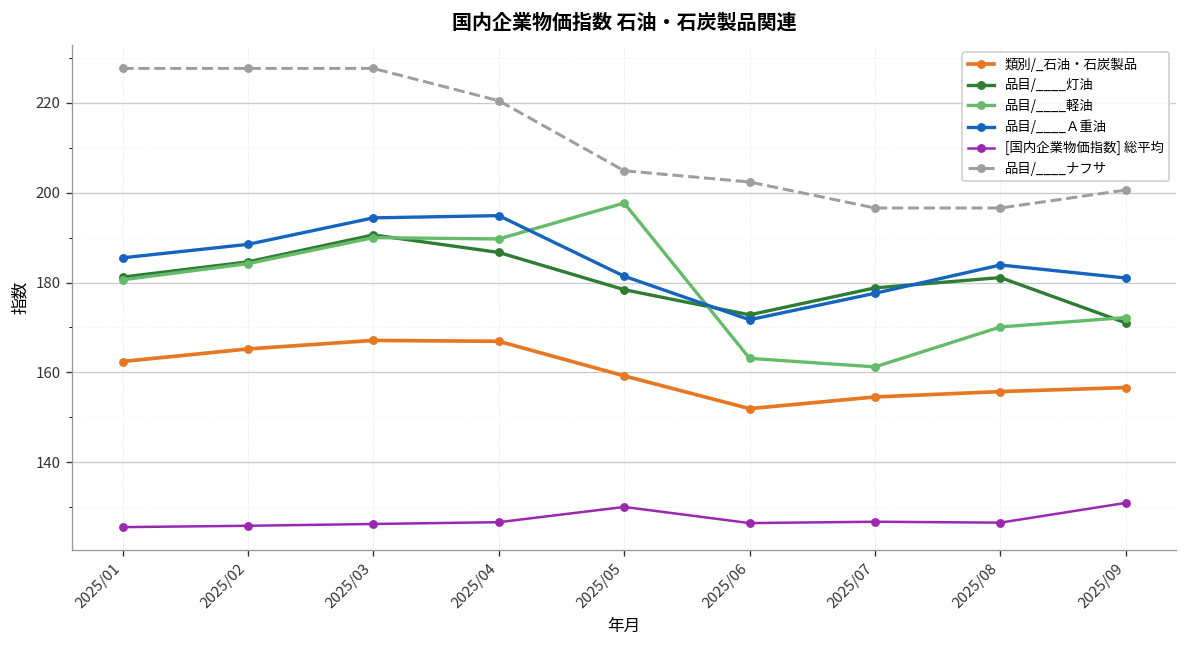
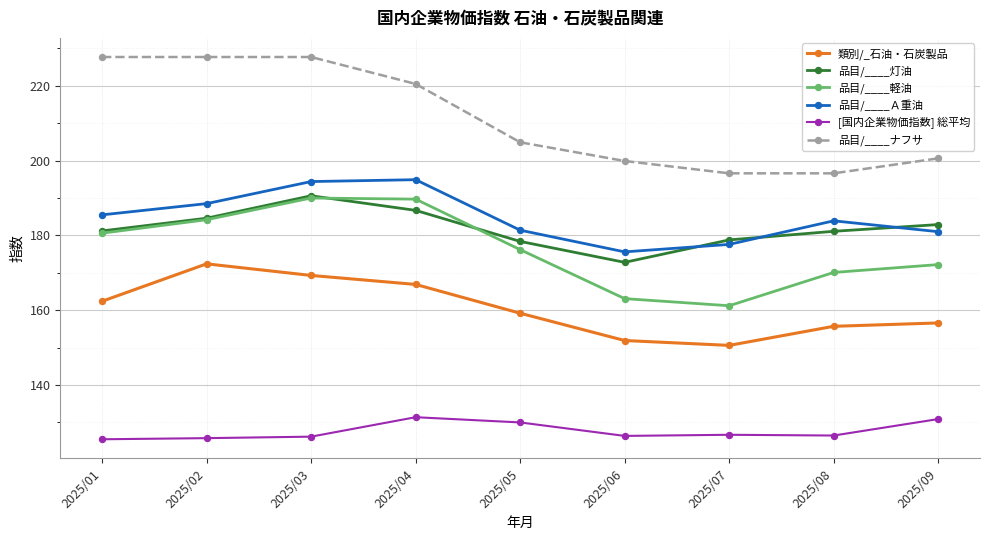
類別/_石油・石炭製品, 2025/02: 165 -> 172
類別/_石油・石炭製品, 2025/03: 167 -> 169
[国内企業物価指数] 総平均, 2025/04: 127 -> 131
品目/____軽油, 2025/05: 198 -> 176
品目/____Ａ重油, 2025/06: 172 -> 176
品目/____ナフサ, 2025/06: 202 -> 200
類別/_石油・石炭製品, 2025/07: 155 -> 151
品目/____灯油, 2025/09: 171 -> 183
